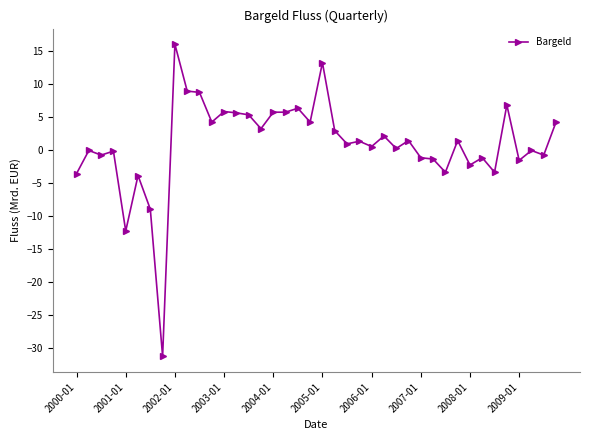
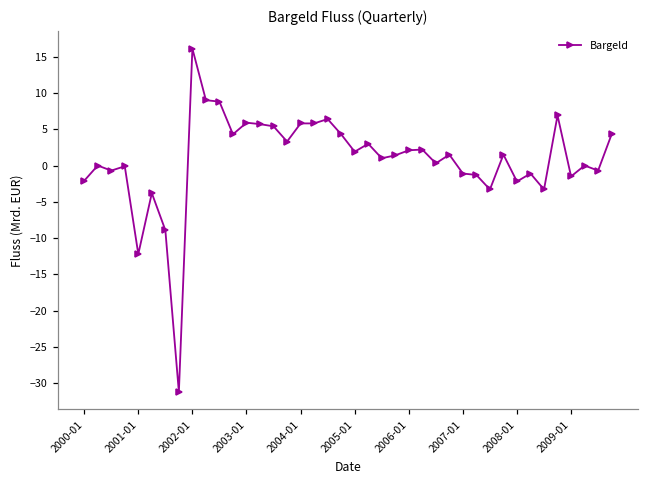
2000-01: -4 -> -2
2005-01: 13 -> 2
2006-01: 1 -> 2
